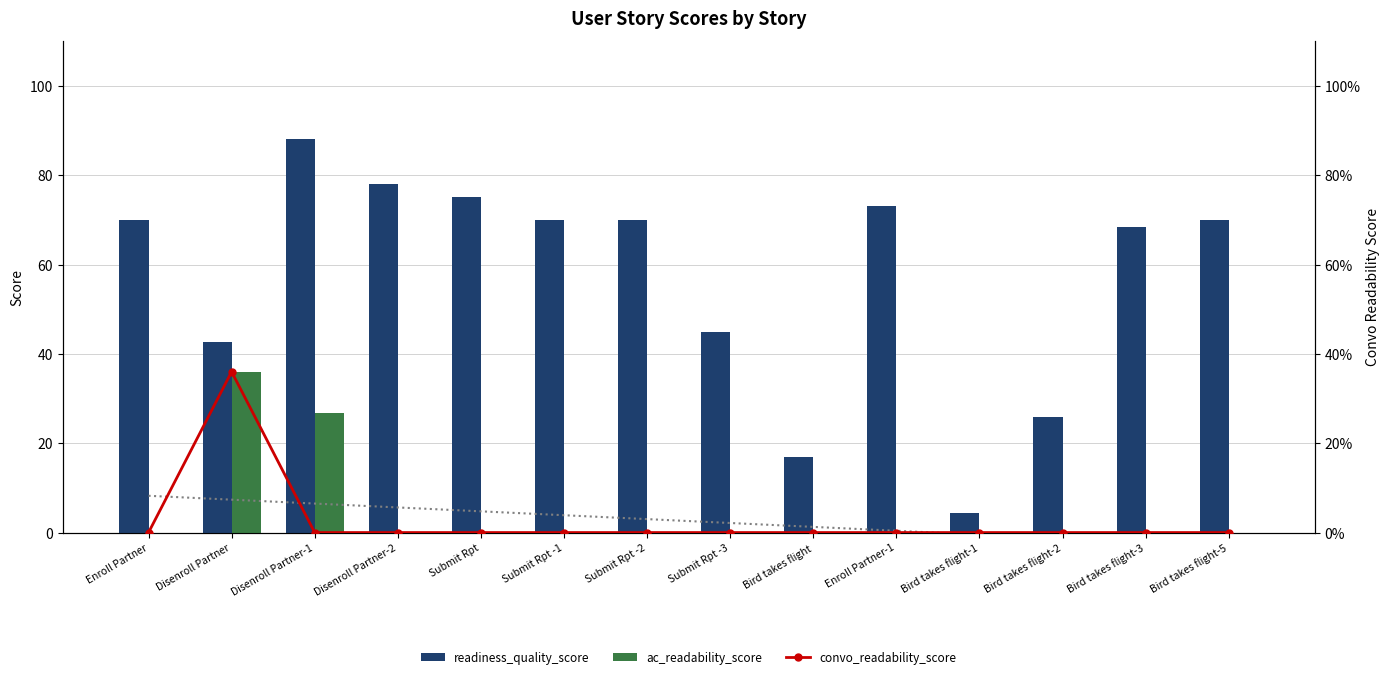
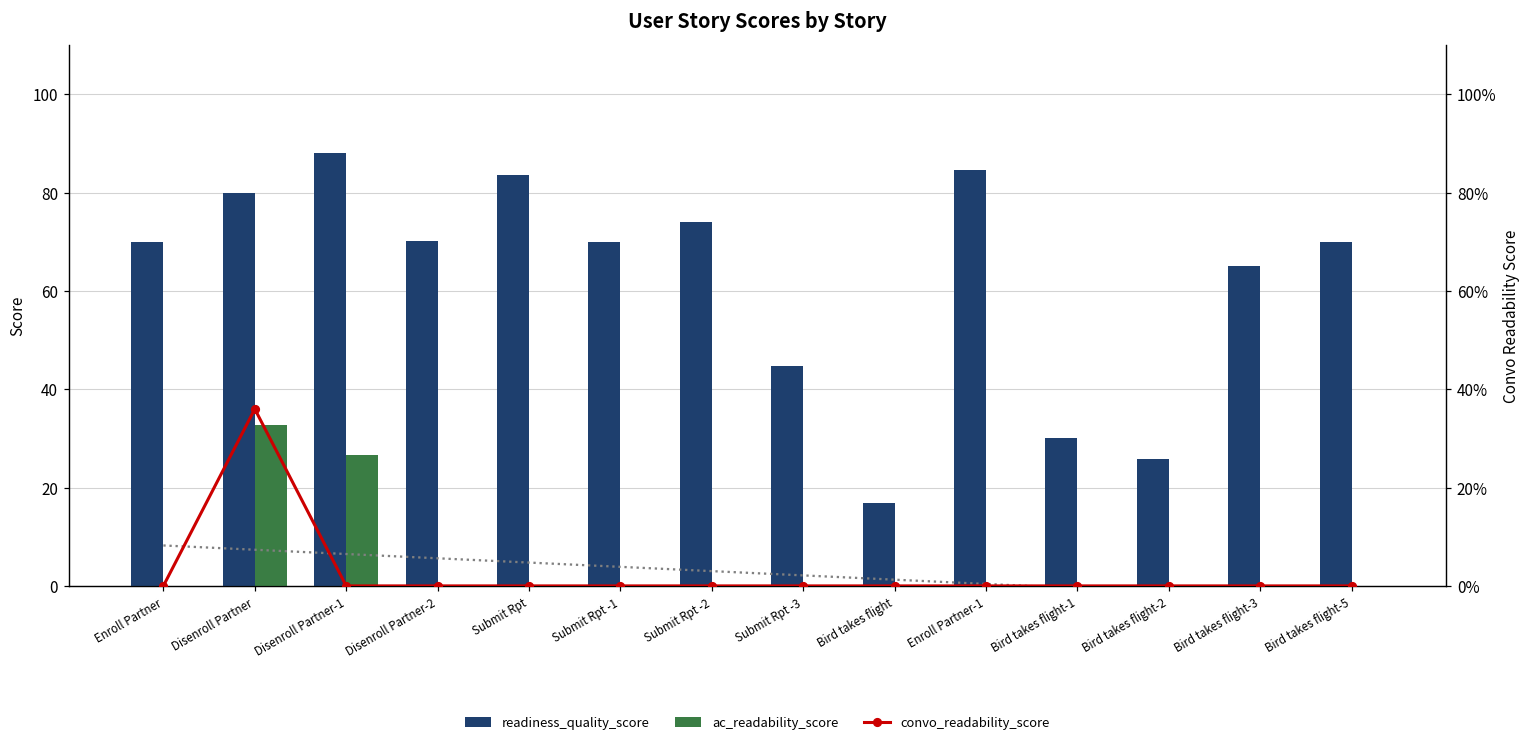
readiness_quality_score, Disenroll Partner: 43 -> 80
ac_readability_score, Disenroll Partner: 36 -> 33
readiness_quality_score, Disenroll Partner-2: 78 -> 70
readiness_quality_score, Submit Rpt: 75 -> 84
readiness_quality_score, Submit Rpt -2: 70 -> 74
readiness_quality_score, Enroll Partner-1: 73 -> 85
readiness_quality_score, Bird takes flight-1: 4 -> 30
readiness_quality_score, Bird takes flight-3: 68 -> 65
